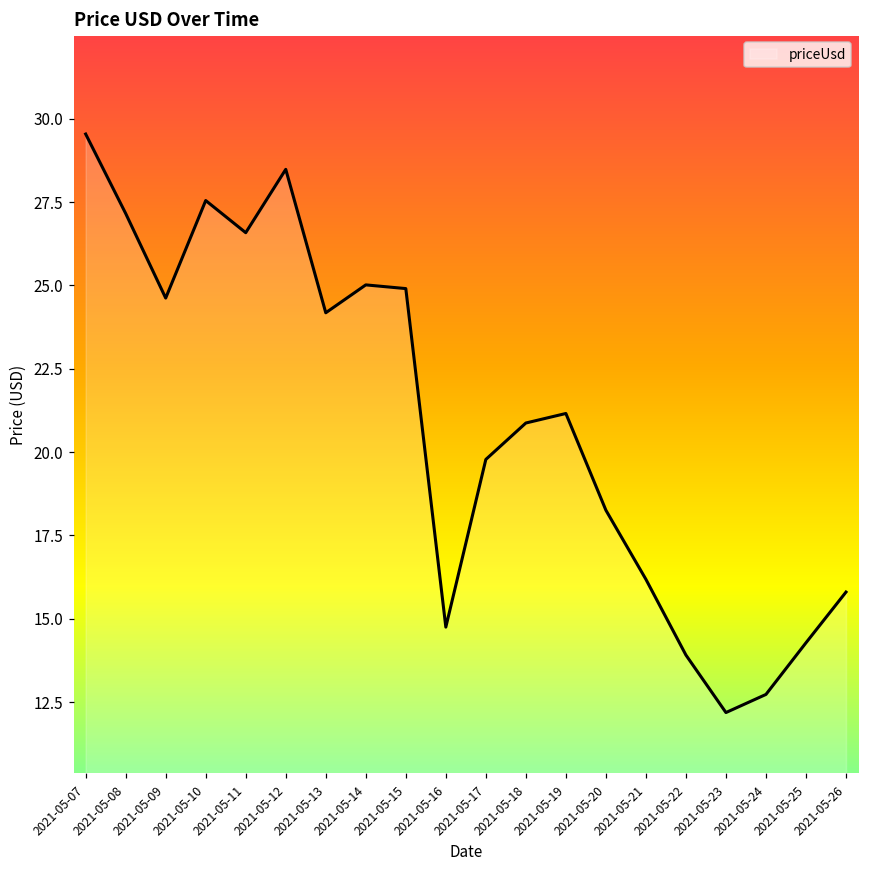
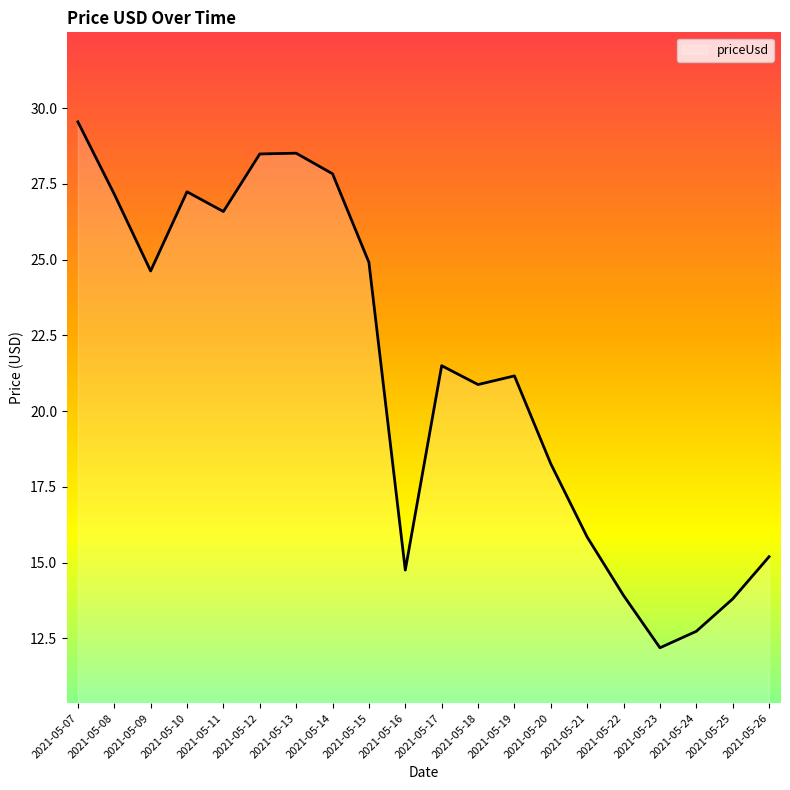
2021-05-10: 27.5 -> 27.2
2021-05-13: 24.2 -> 28.5
2021-05-14: 25.0 -> 27.8
2021-05-17: 19.8 -> 21.5
2021-05-21: 16.2 -> 15.8
2021-05-25: 14.3 -> 13.8
2021-05-26: 15.8 -> 15.2
